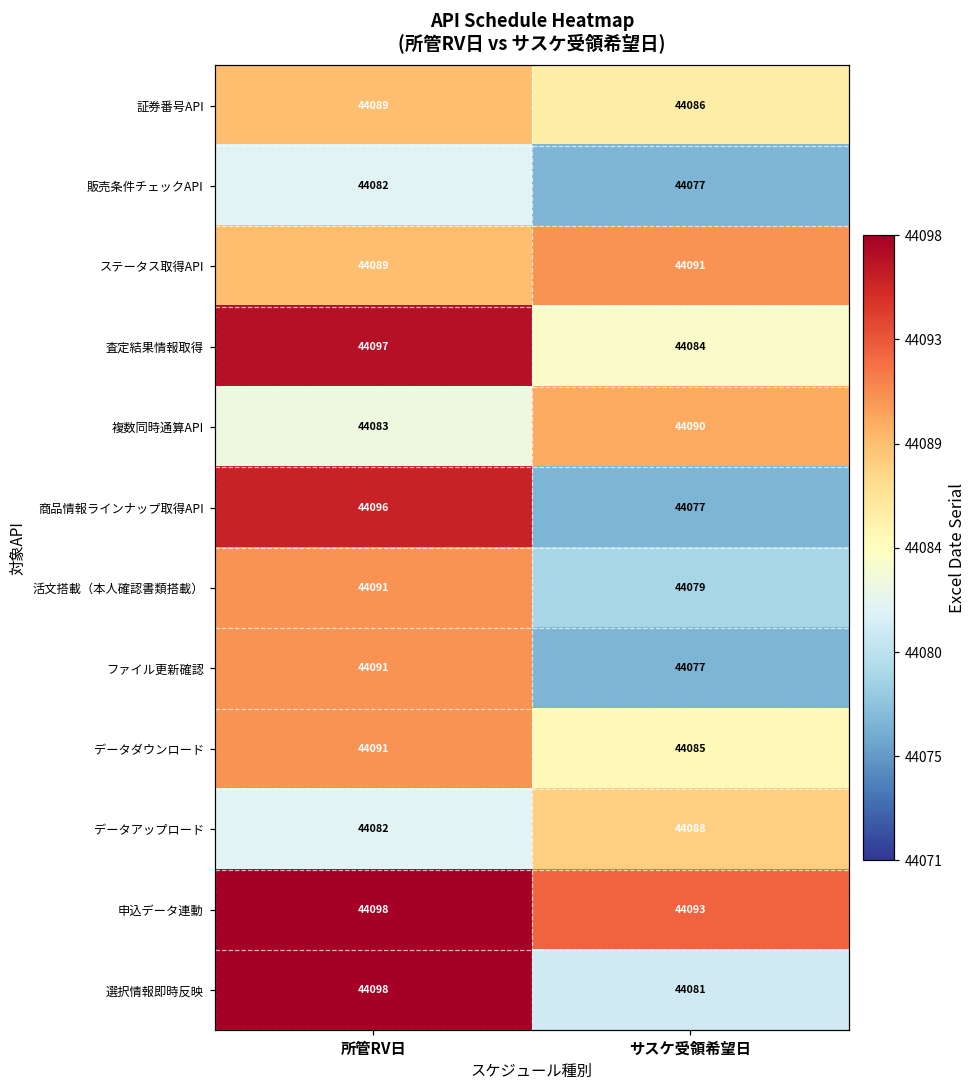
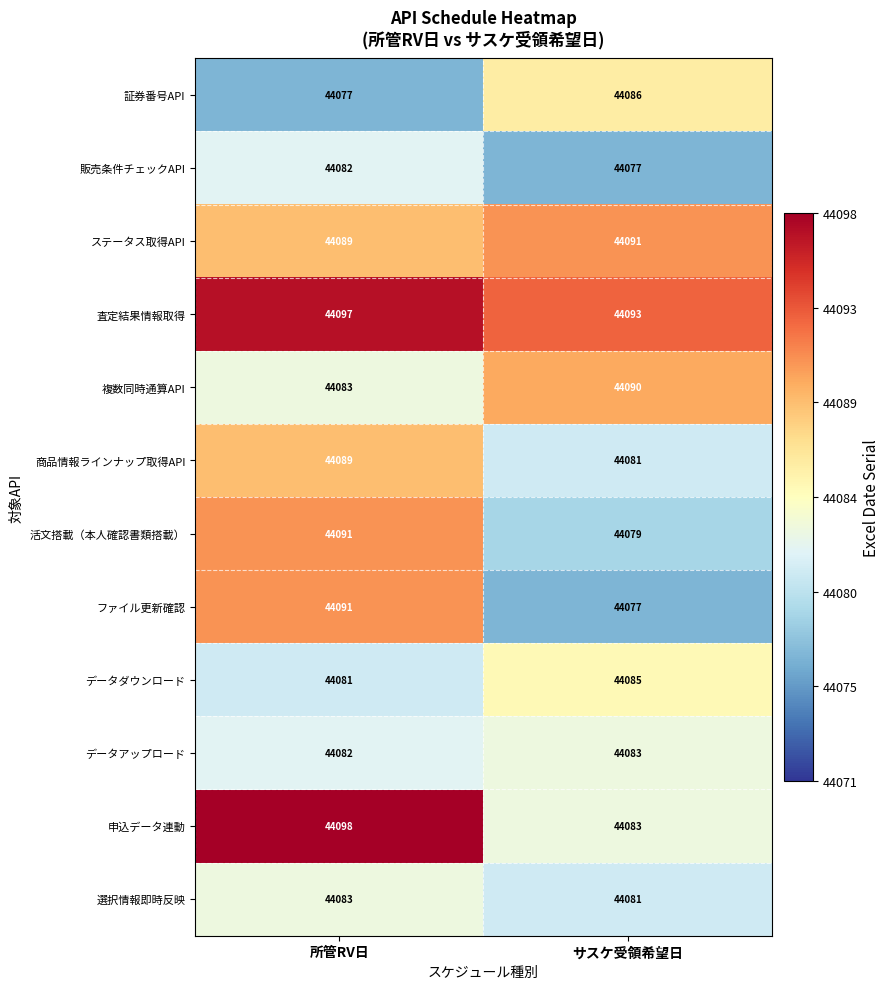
証券番号API, 所管RV日: 44089 -> 44077
査定結果情報取得, サスケ受領希望日: 44084 -> 44093
商品情報ラインナップ取得API, 所管RV日: 44096 -> 44089
商品情報ラインナップ取得API, サスケ受領希望日: 44077 -> 44081
データダウンロード, 所管RV日: 44091 -> 44081
データアップロード, サスケ受領希望日: 44088 -> 44083
申込データ連動, サスケ受領希望日: 44093 -> 44083
選択情報即時反映, 所管RV日: 44098 -> 44083
